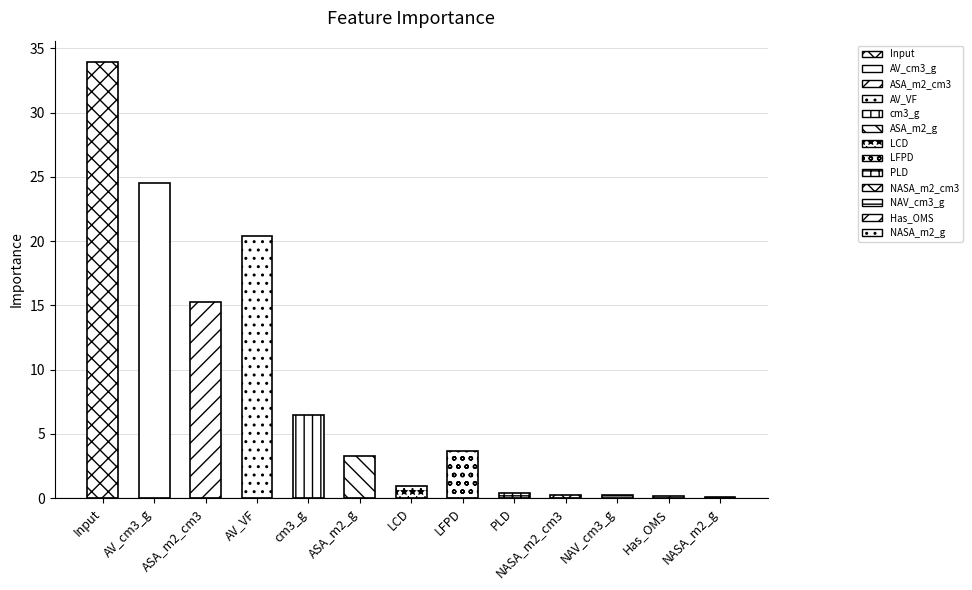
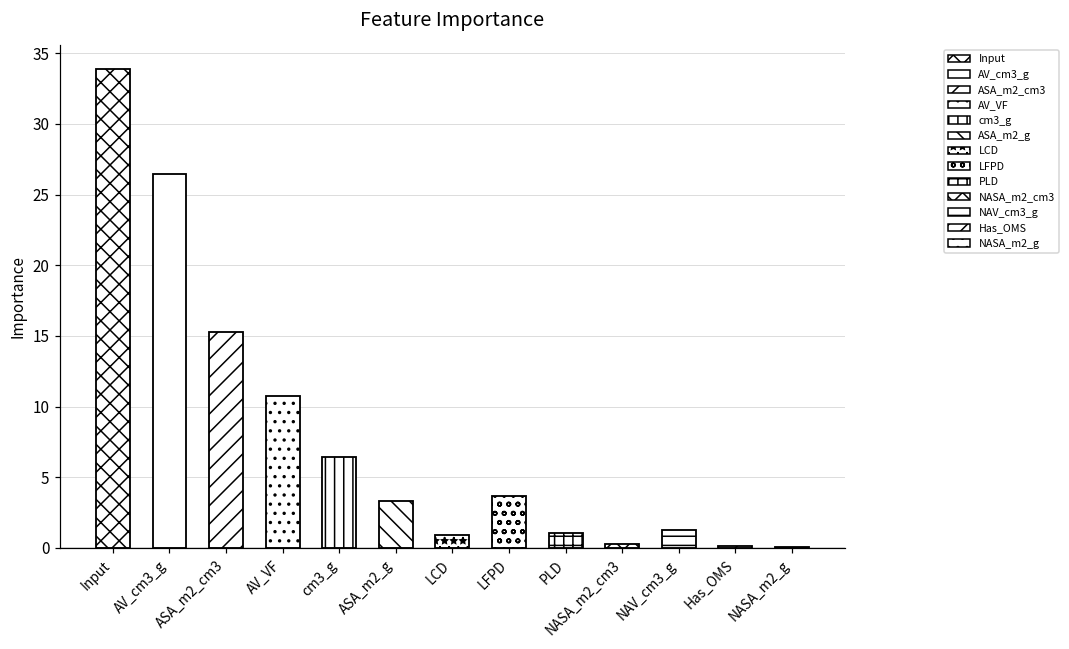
AV_cm3_g: 24.6 -> 26.5
AV_VF: 20.4 -> 10.7
PLD: 0.4 -> 1.1
NAV_cm3_g: 0.2 -> 1.2
